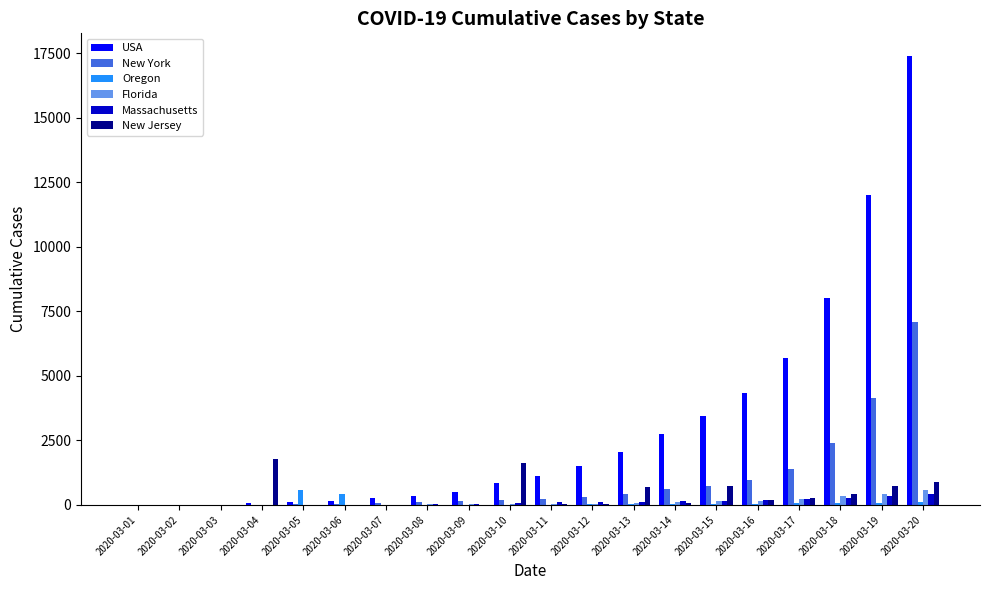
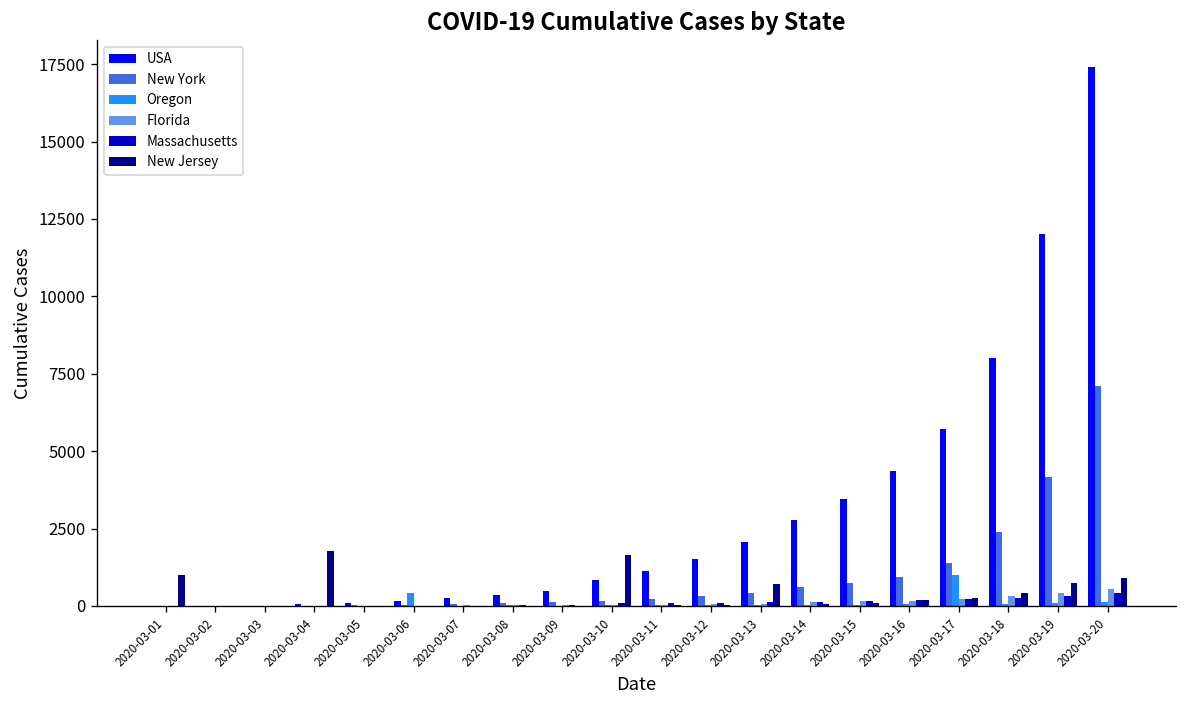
New Jersey, 2020-03-01: 0 -> 1000
Oregon, 2020-03-05: 600 -> 0
New Jersey, 2020-03-15: 700 -> 100
Oregon, 2020-03-17: 100 -> 1000
